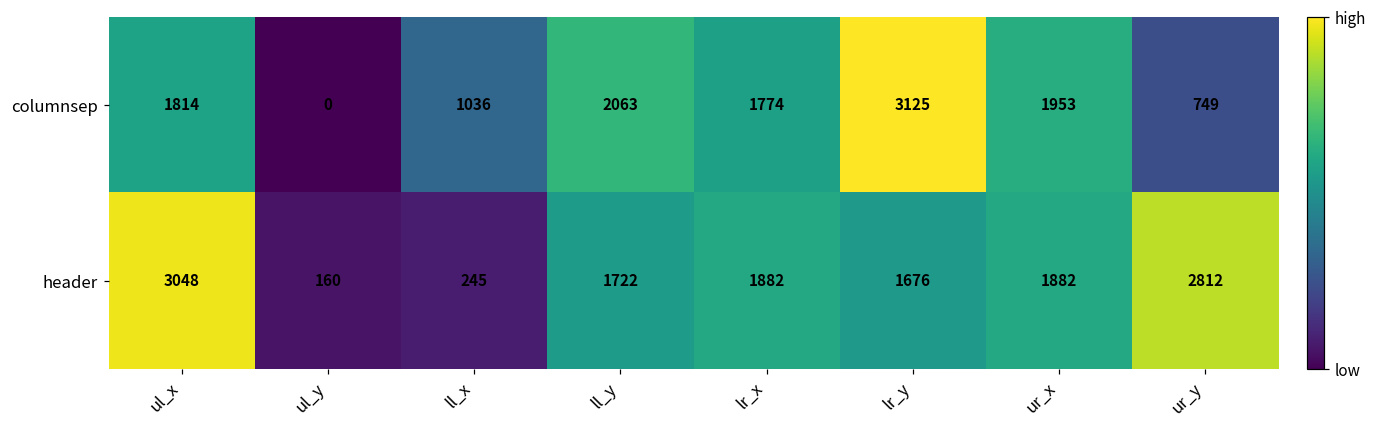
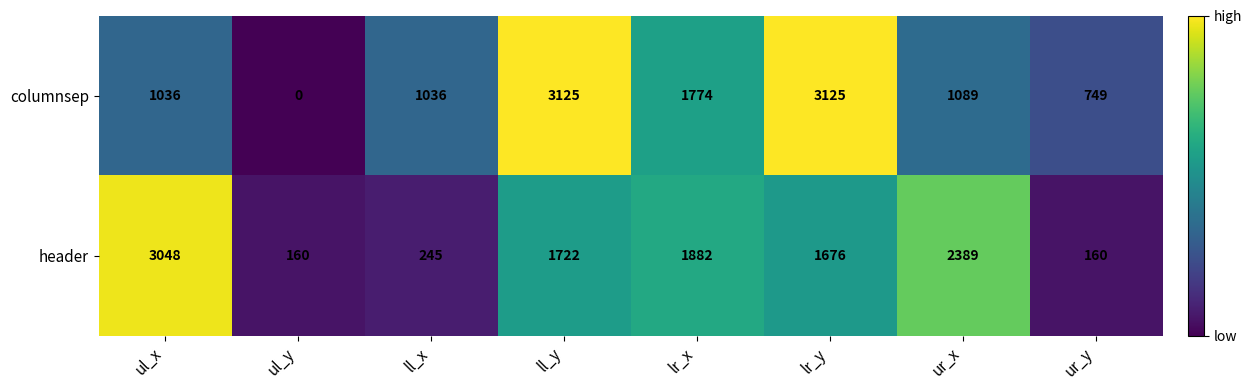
columnsep, ul_x: 1814 -> 1036
columnsep, ll_y: 2063 -> 3125
columnsep, ur_x: 1953 -> 1089
header, ur_x: 1882 -> 2389
header, ur_y: 2812 -> 160
